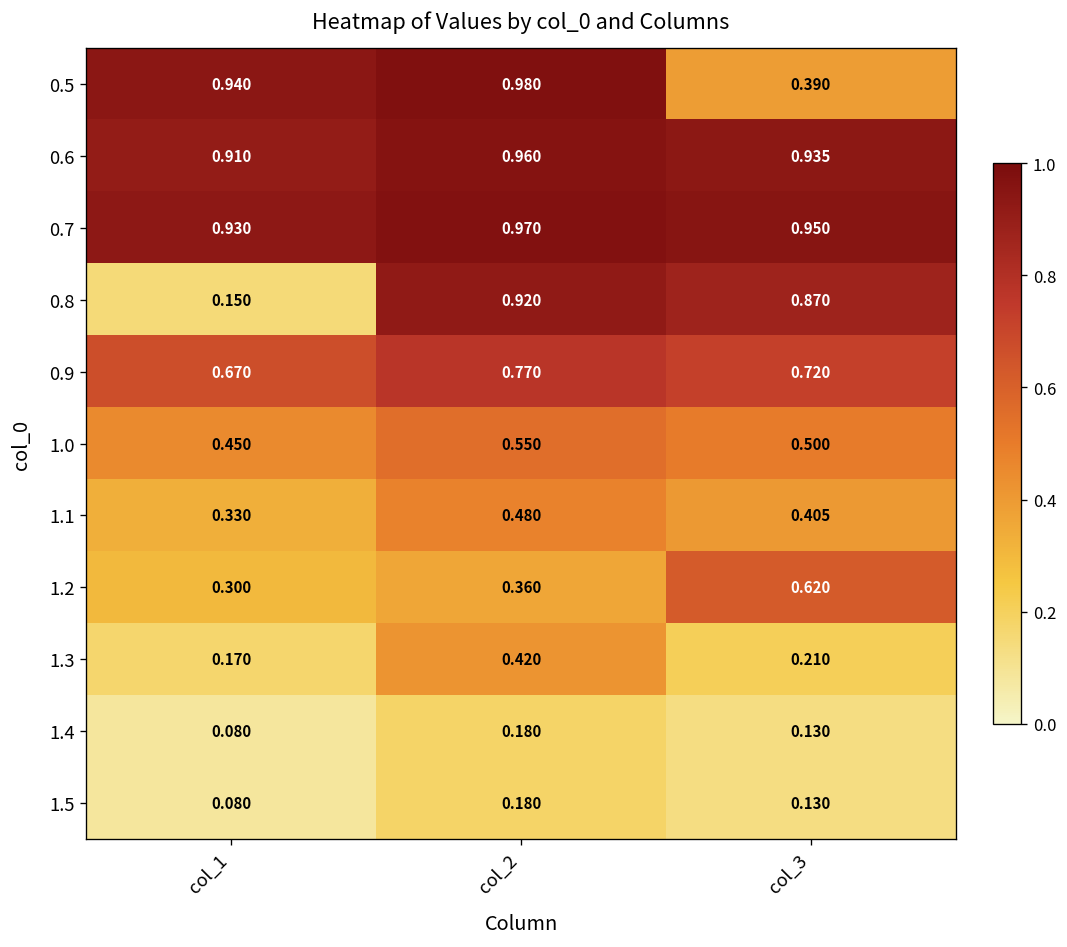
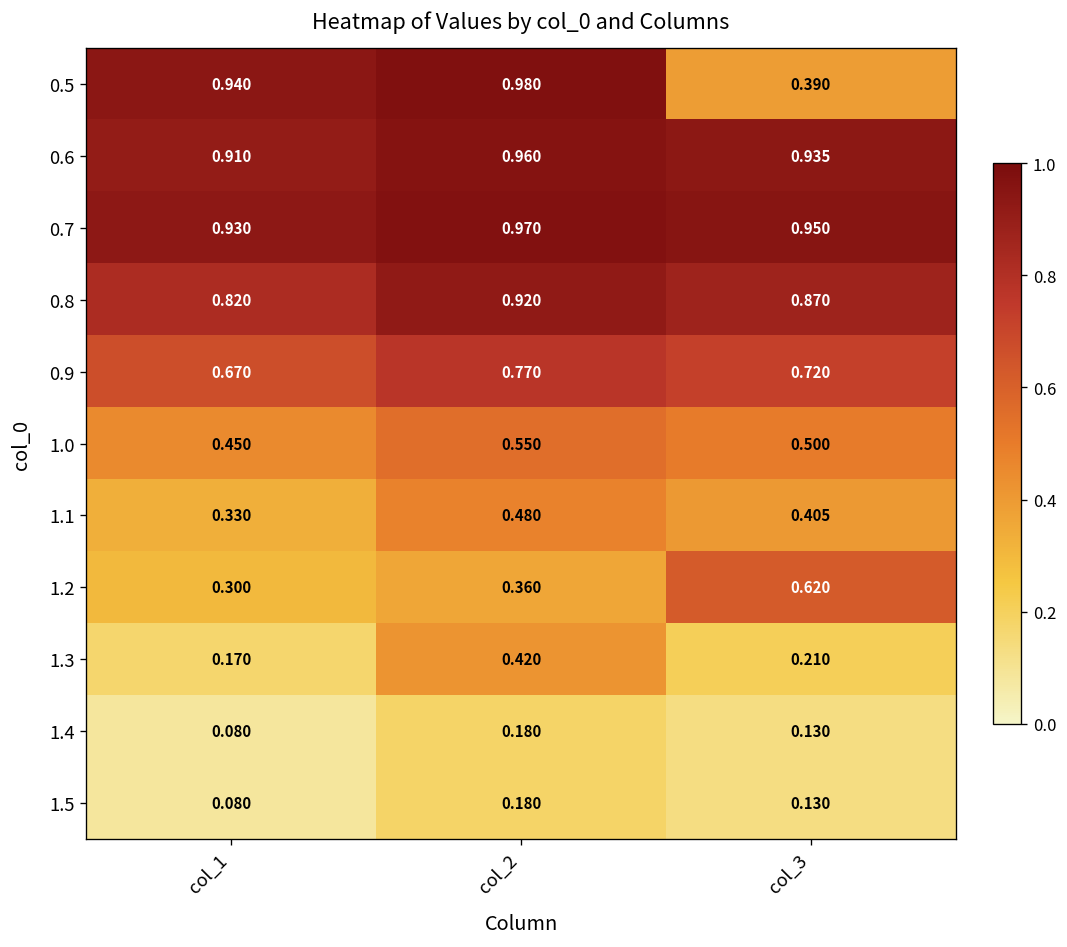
0.8, col_1: 0.150 -> 0.820
